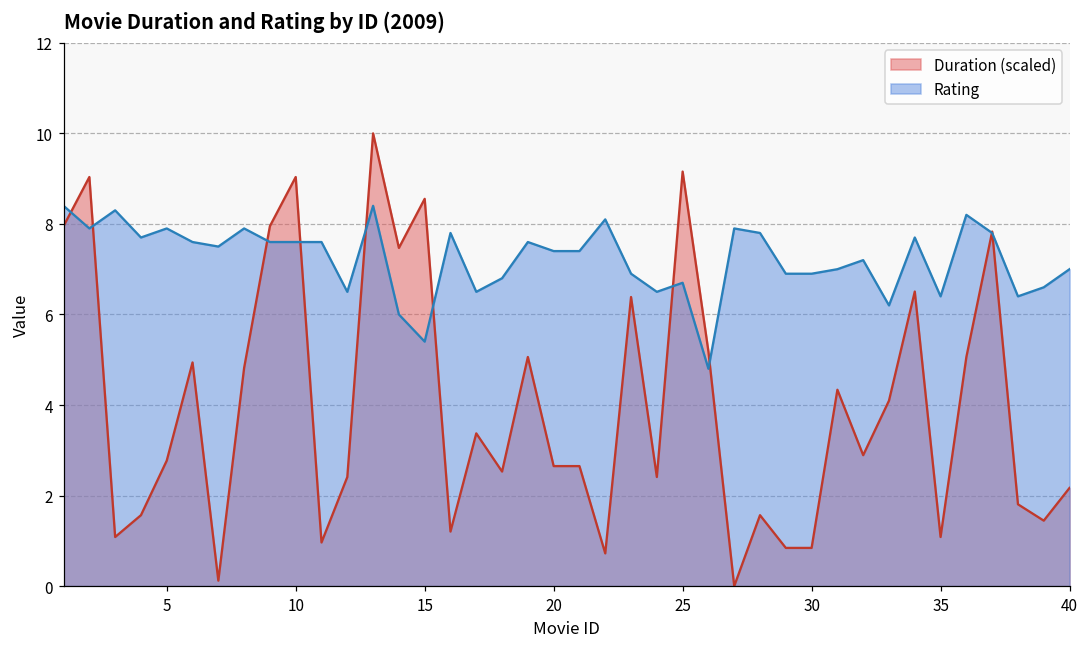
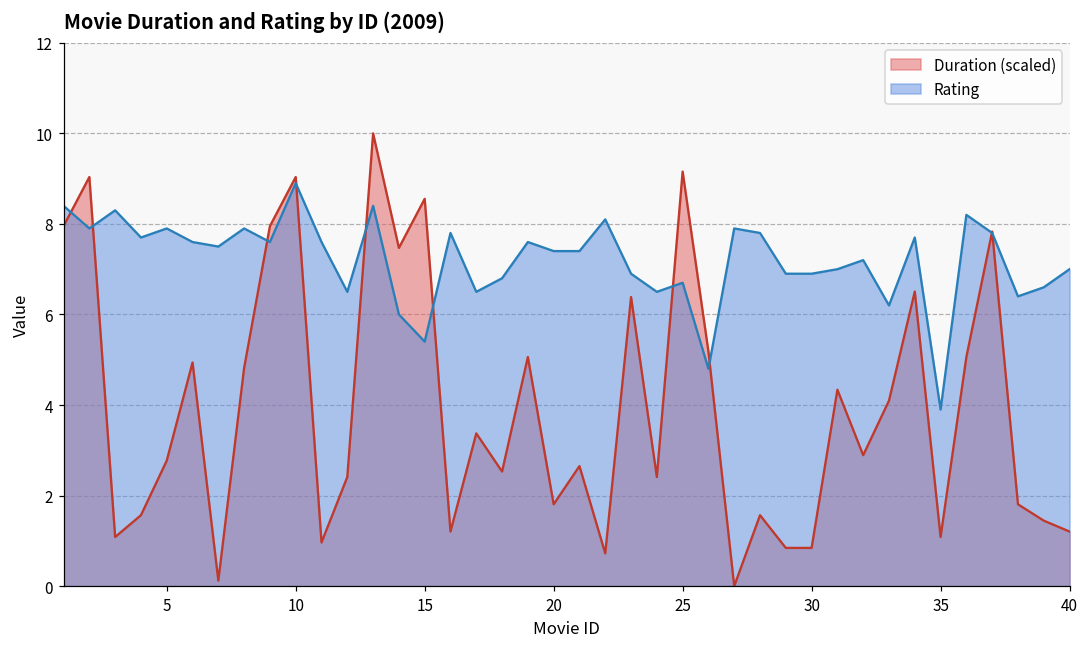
Rating, 10: 7.6 -> 8.9
Duration (scaled), 20: 2.7 -> 1.8
Rating, 35: 6.4 -> 3.9
Duration (scaled), 40: 2.2 -> 1.2
